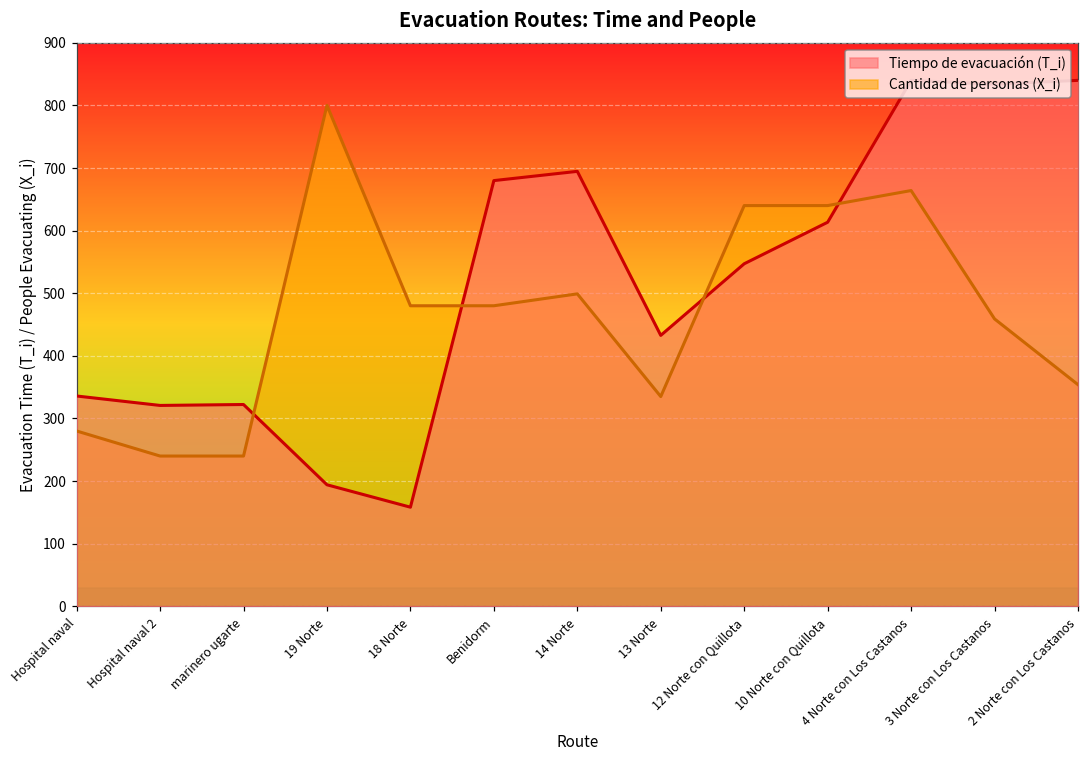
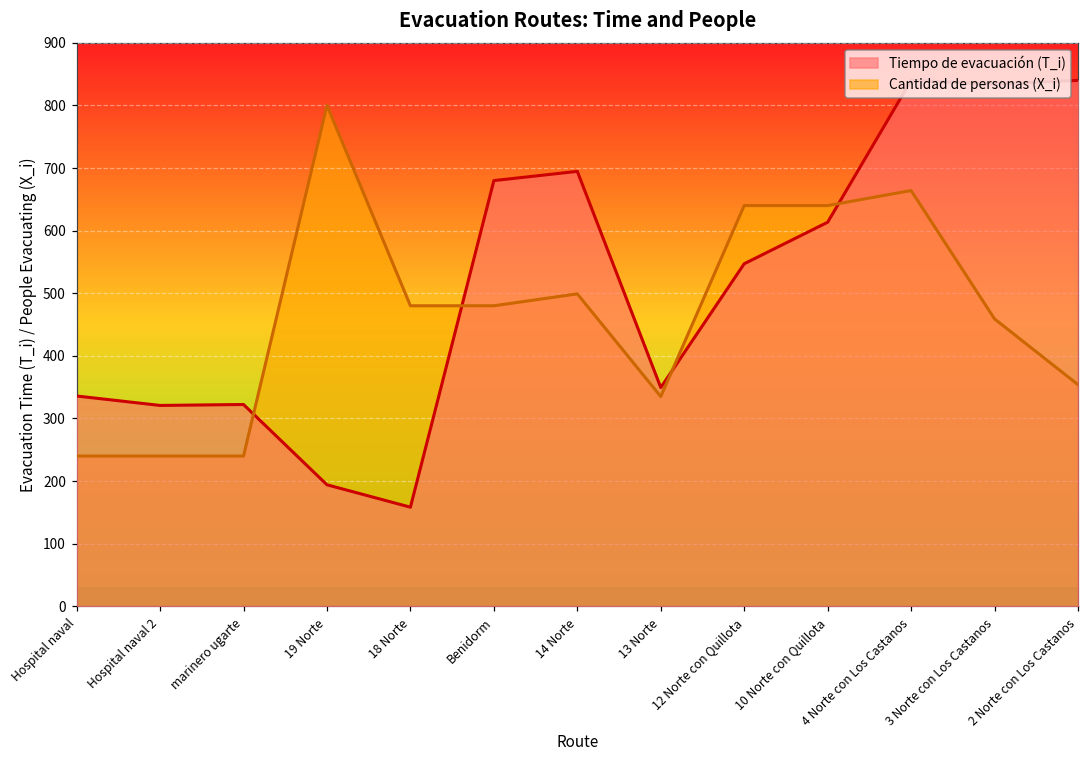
Cantidad de personas (X_i), Hospital naval: 280 -> 240
Tiempo de evacuación (T_i), 13 Norte: 430 -> 350
